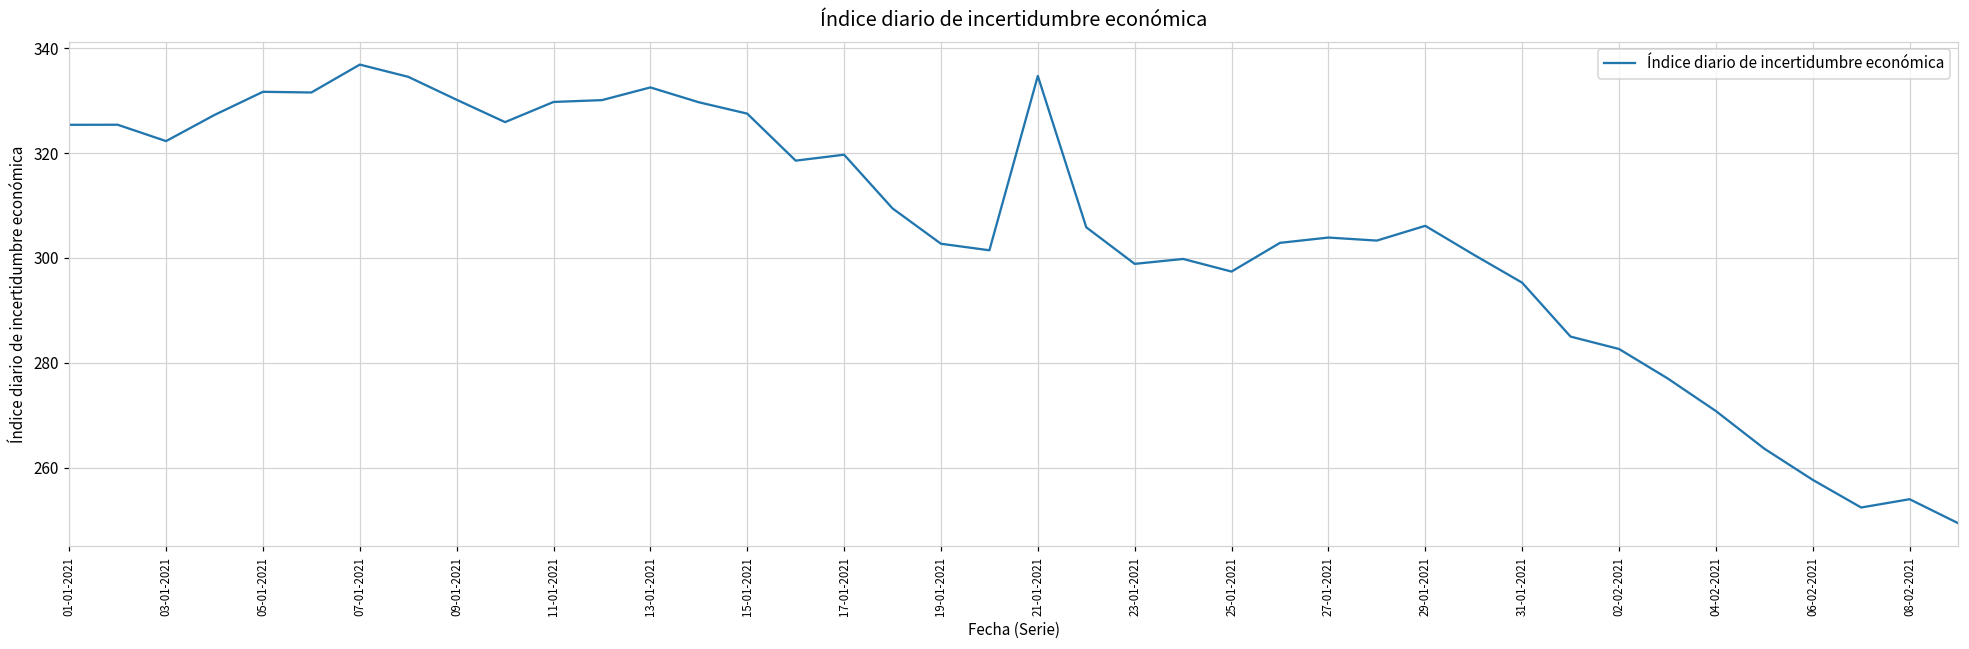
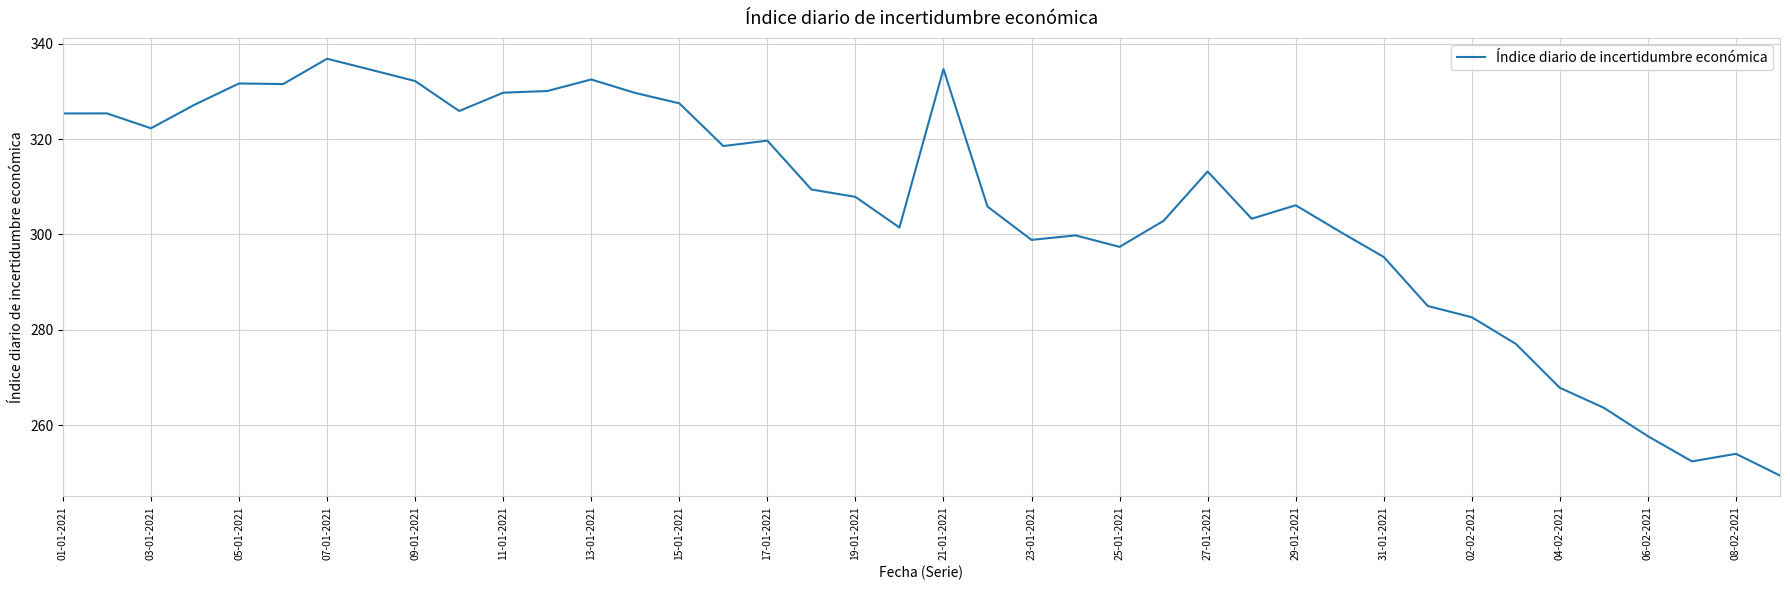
09-01-2021: 330 -> 332
19-01-2021: 303 -> 308
27-01-2021: 304 -> 313
04-02-2021: 271 -> 268
